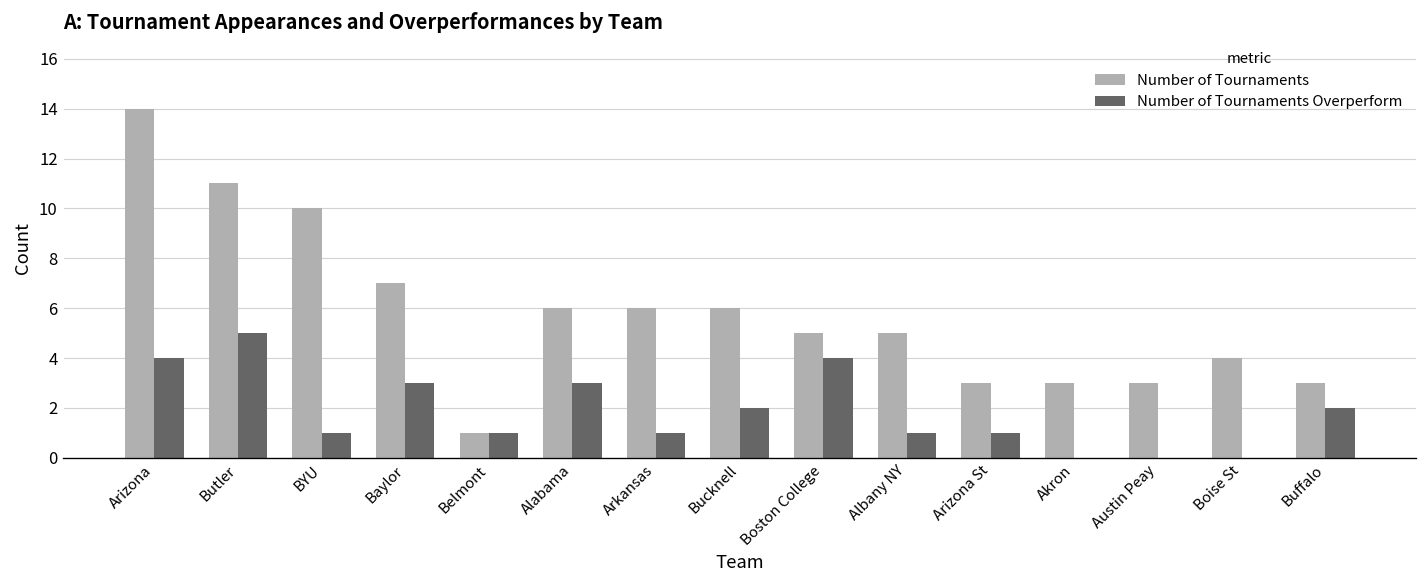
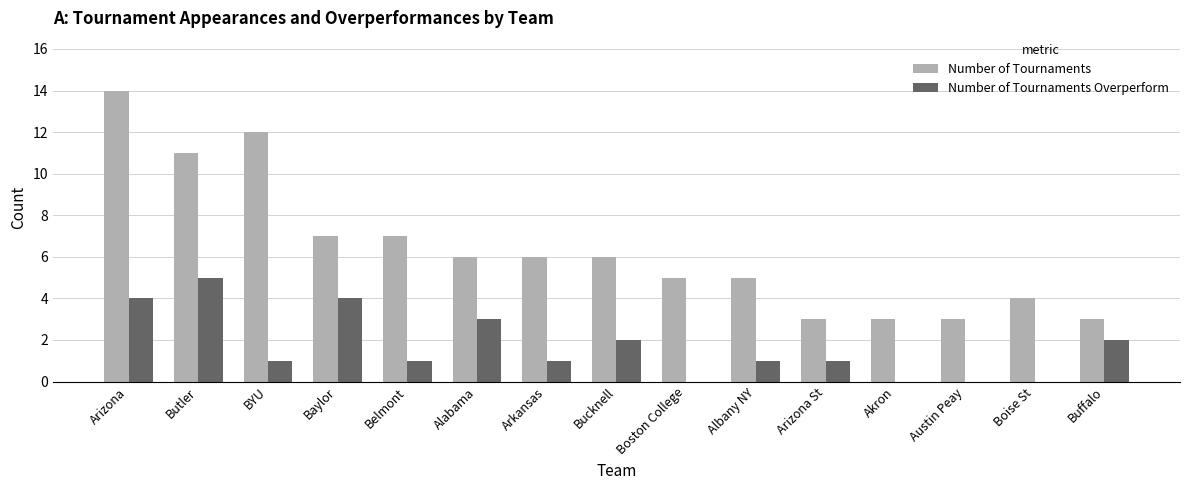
Number of Tournaments, BYU: 10 -> 12
Number of Tournaments Overperform, Baylor: 3 -> 4
Number of Tournaments, Belmont: 1 -> 7
Number of Tournaments Overperform, Boston College: 4 -> 0
